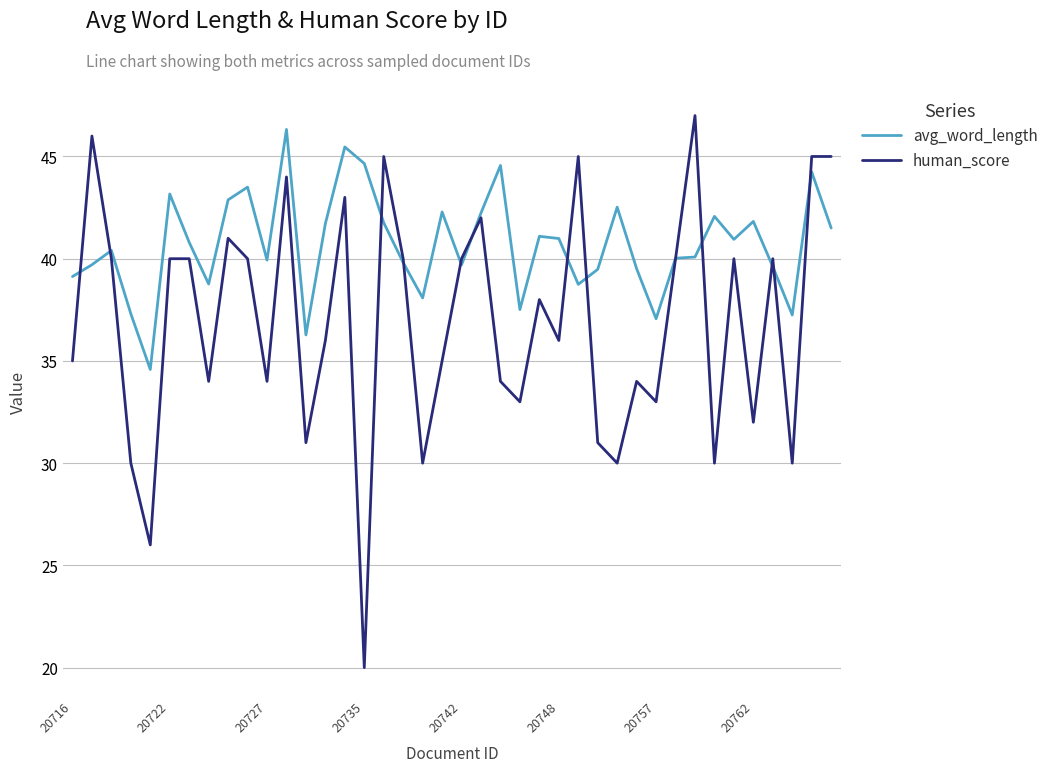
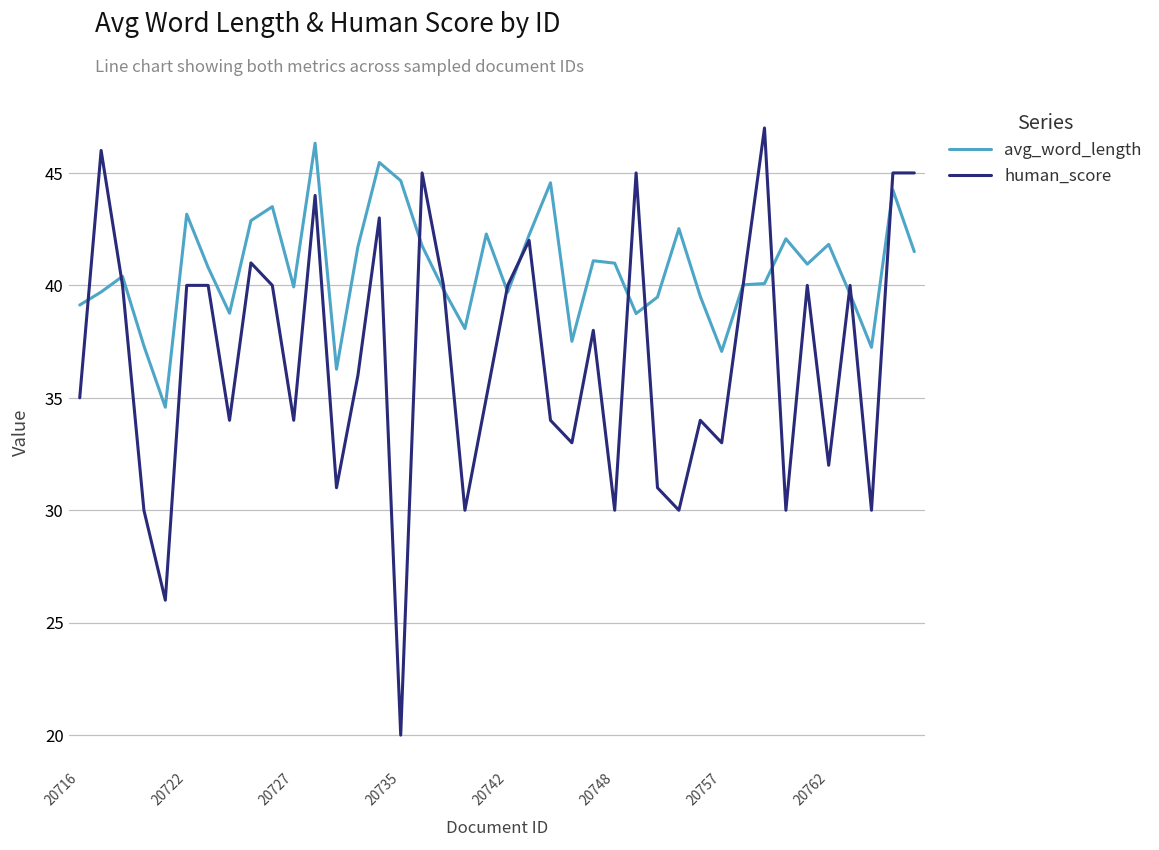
human_score, 20748: 36 -> 30
